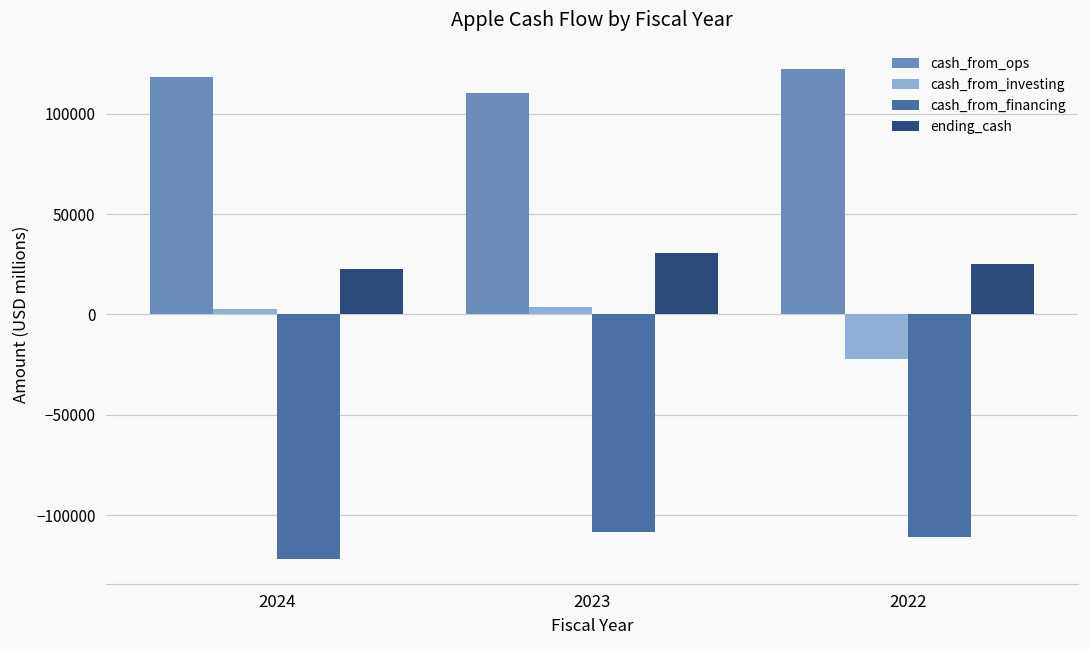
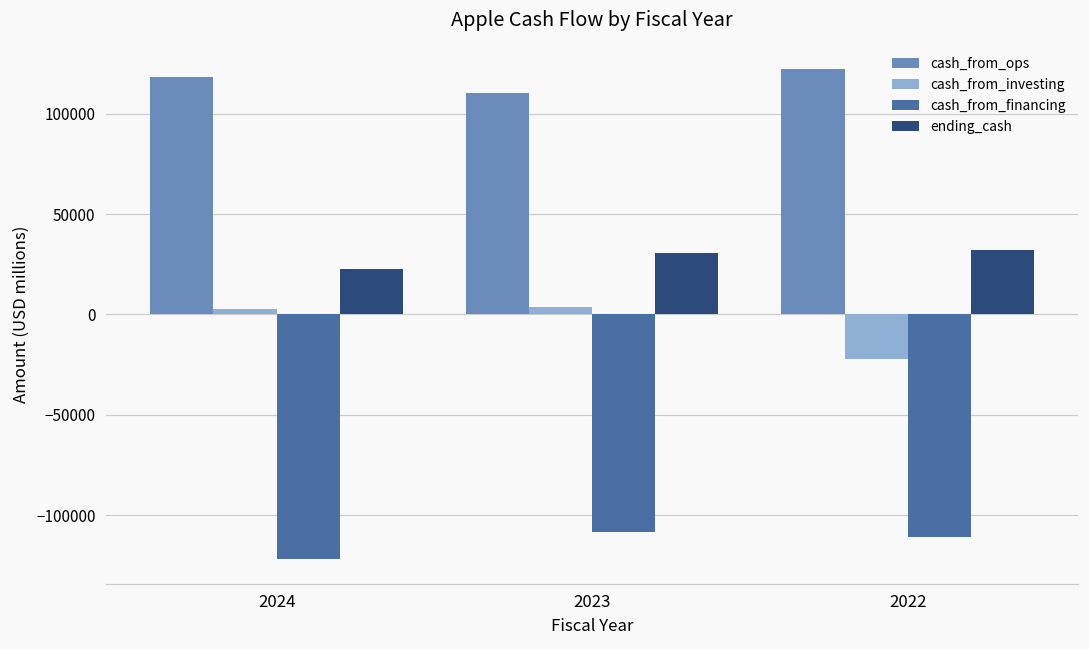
ending_cash, 2022: 25000 -> 32000
